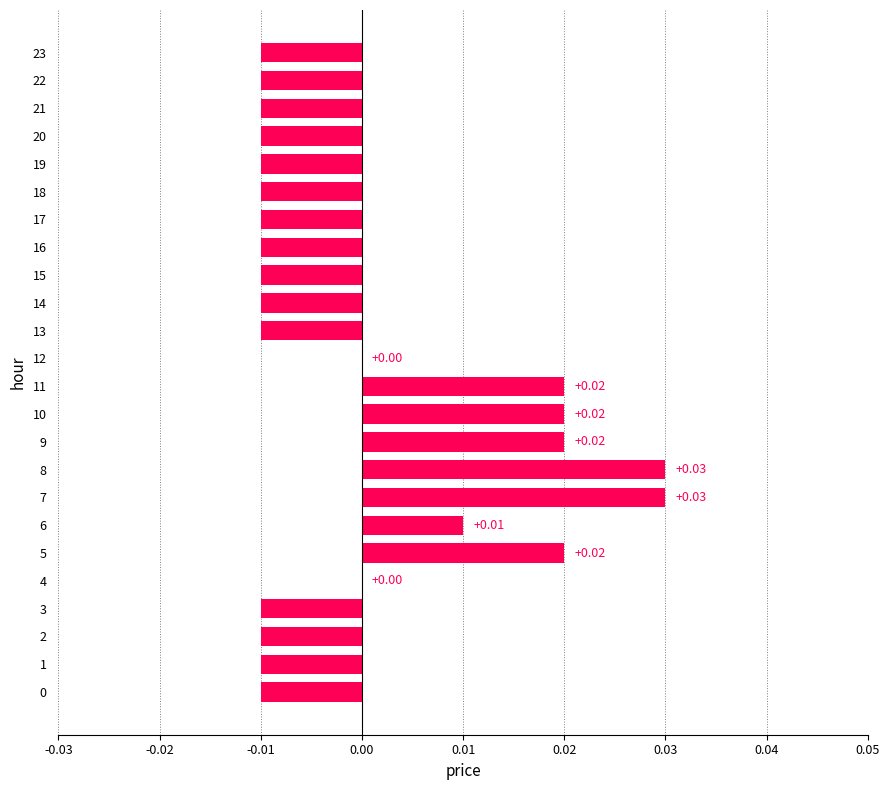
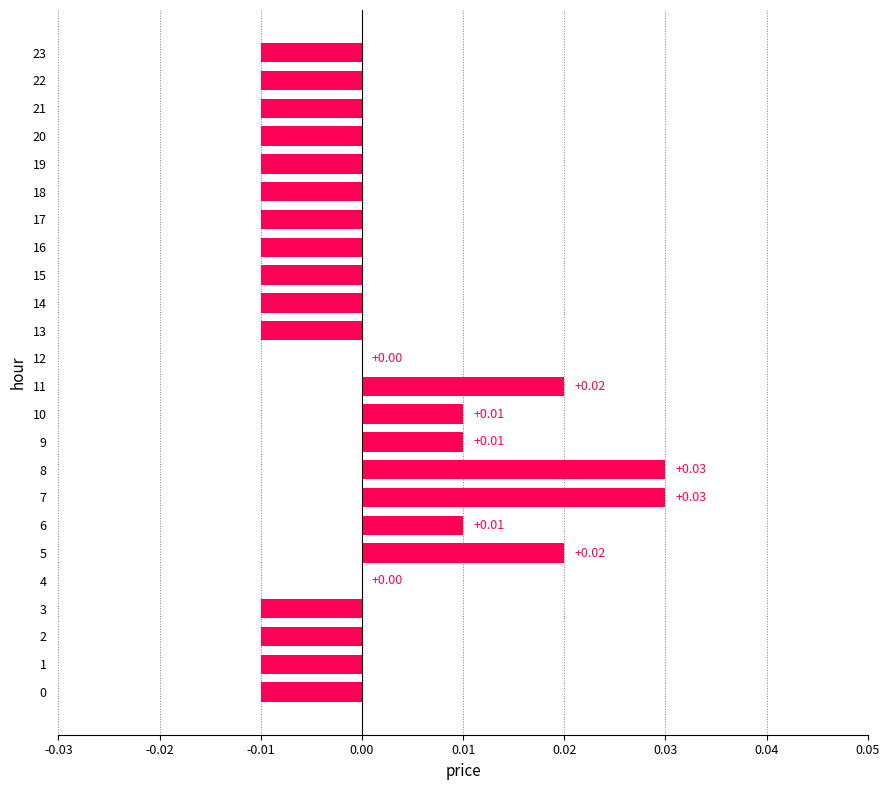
10: +0.02 -> +0.01
9: +0.02 -> +0.01
